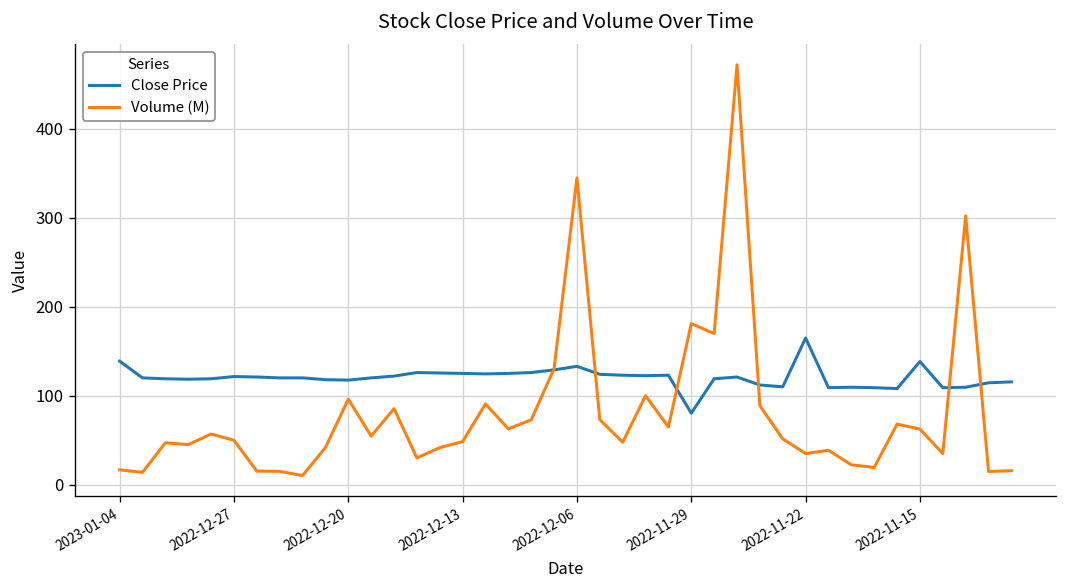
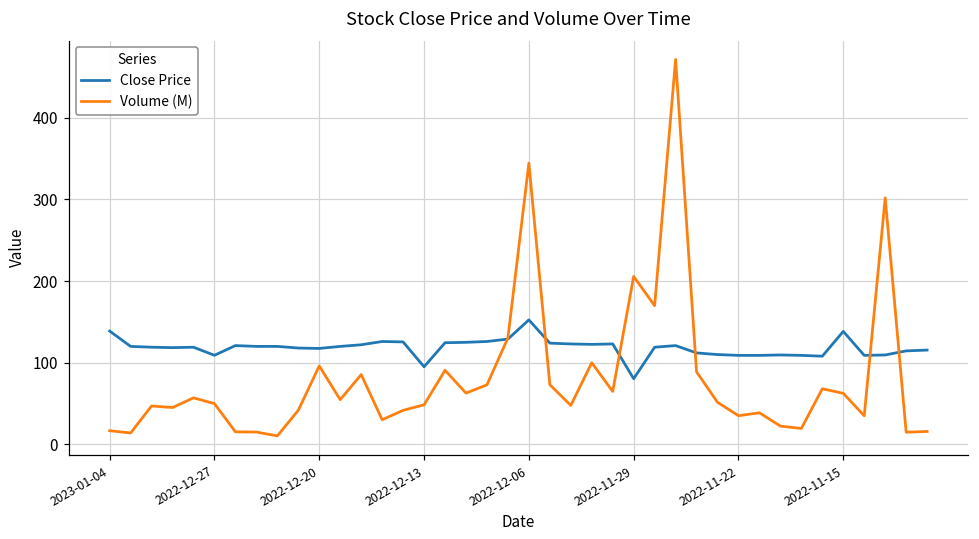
Close Price, 2022-12-27: 120 -> 110
Close Price, 2022-12-13: 130 -> 100
Close Price, 2022-12-06: 130 -> 150
Volume (M), 2022-11-29: 180 -> 210
Close Price, 2022-11-22: 160 -> 110
